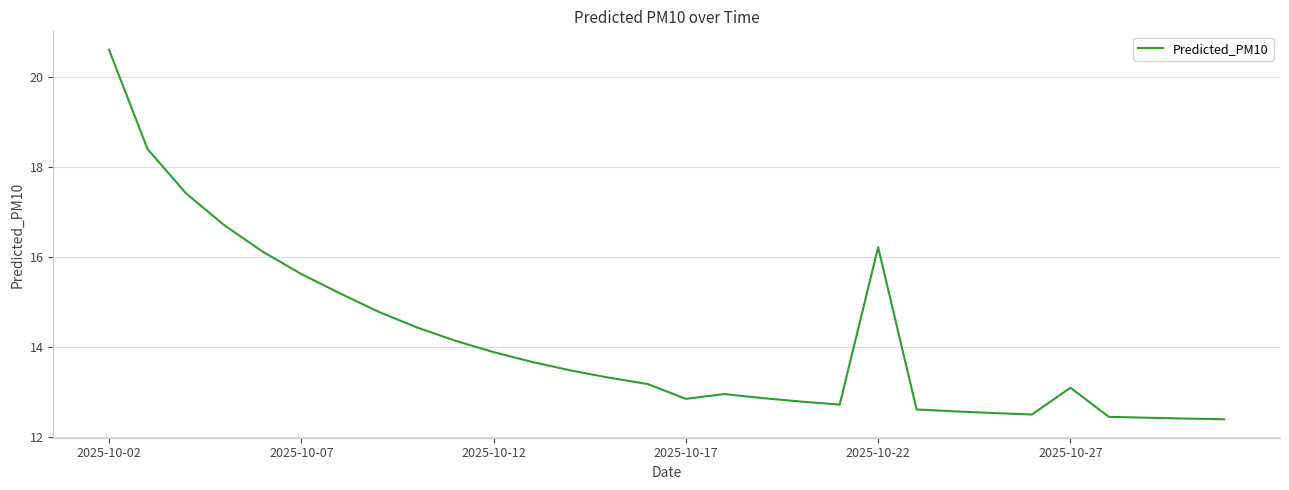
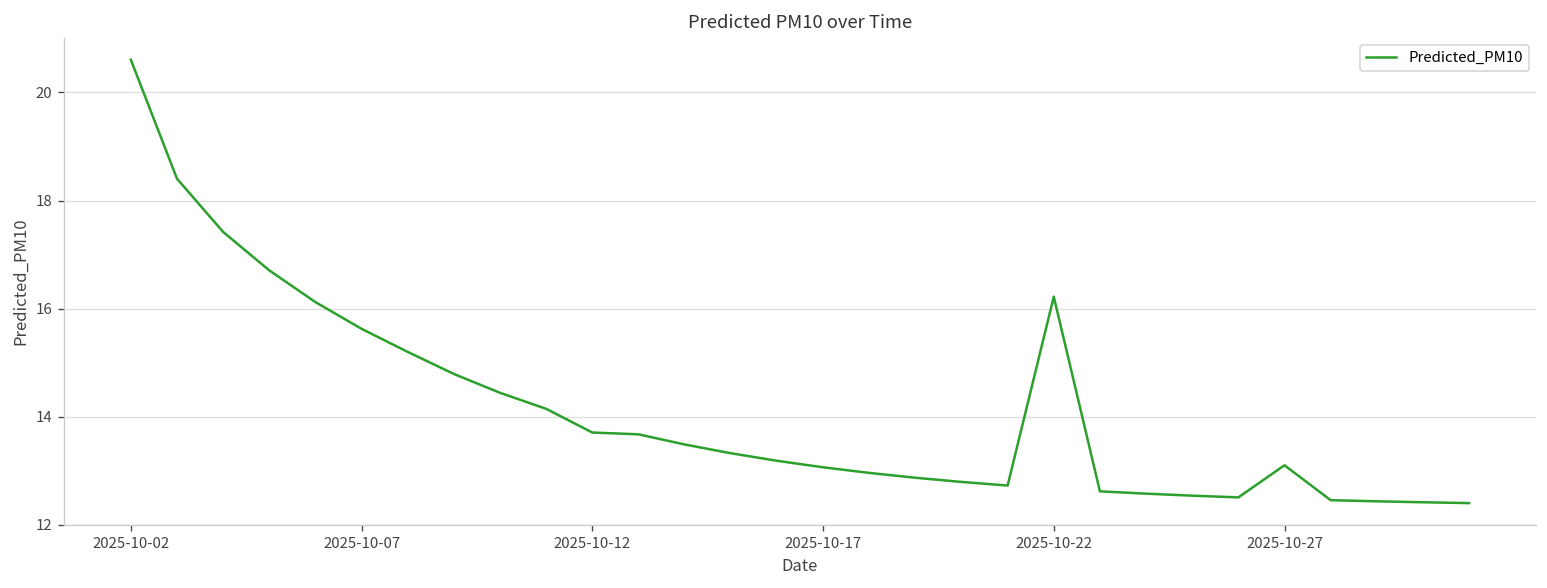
2025-10-12: 13.9 -> 13.7
2025-10-17: 12.9 -> 13.1
